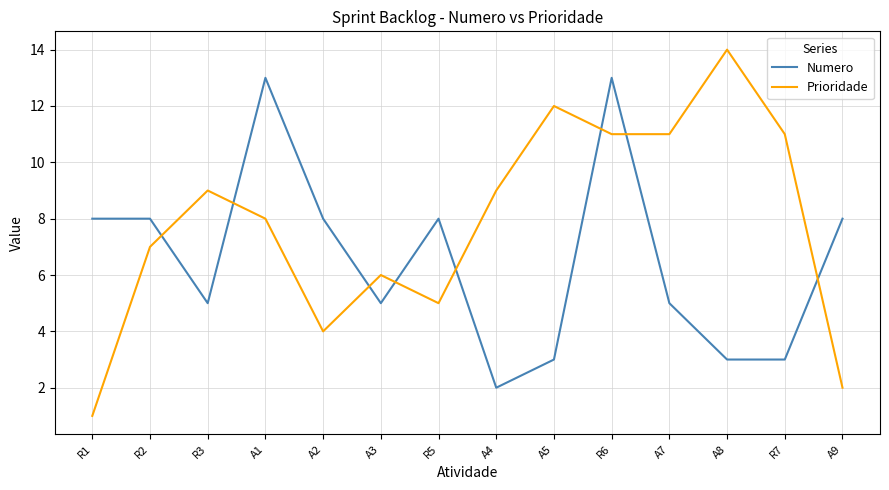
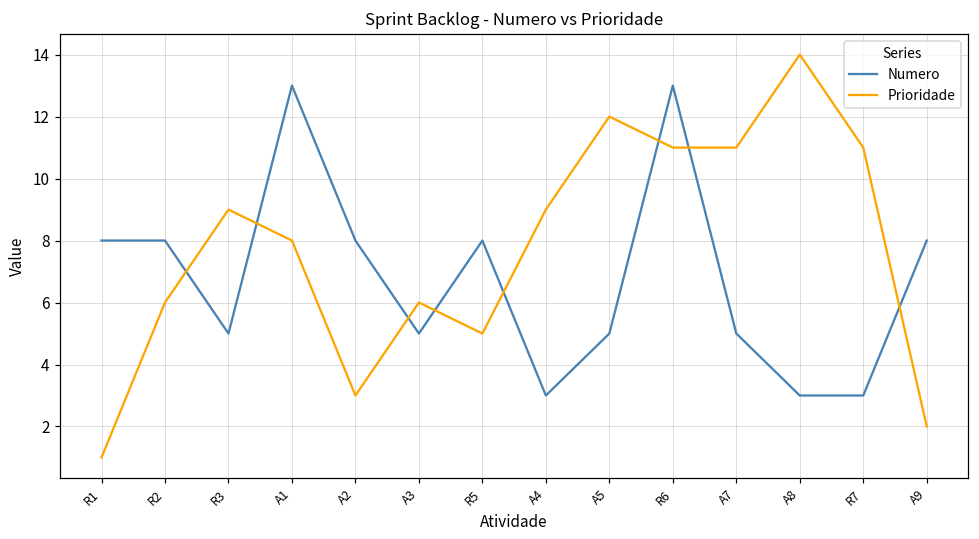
Prioridade, R2: 7 -> 6
Prioridade, A2: 4 -> 3
Numero, A4: 2 -> 3
Numero, A5: 3 -> 5
